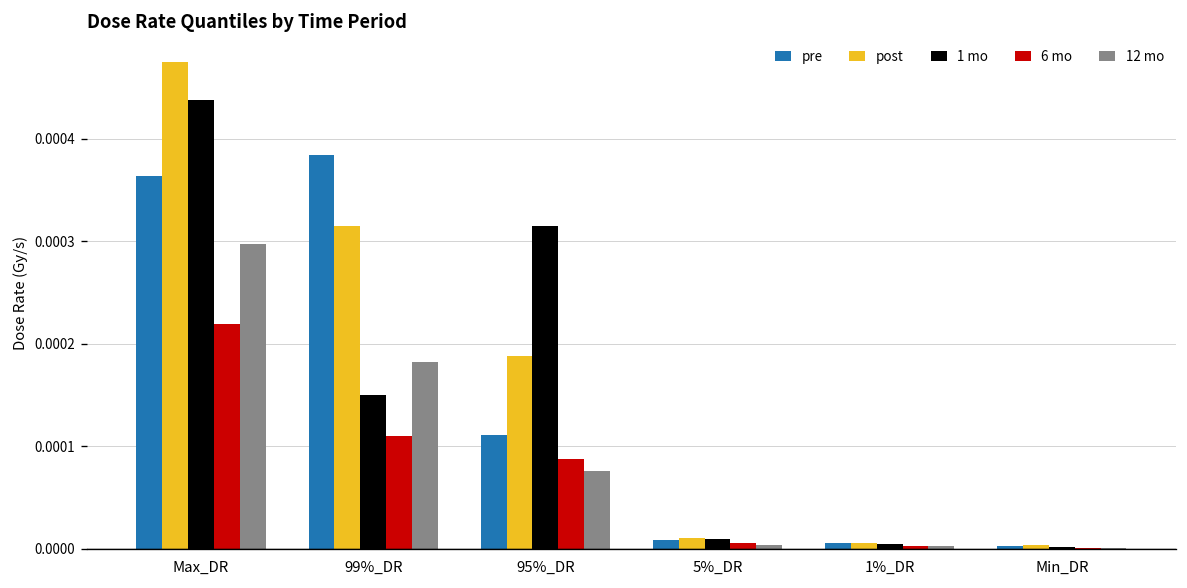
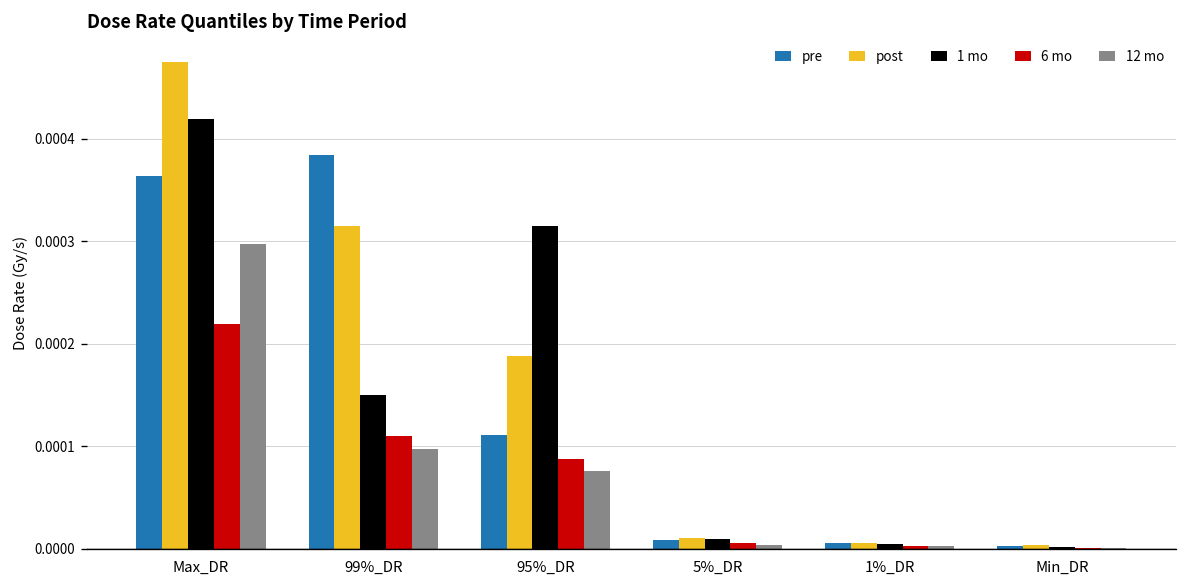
1 mo, Max_DR: 0.00044 -> 0.00042
12 mo, 99%_DR: 0.00018 -> 0.00010
